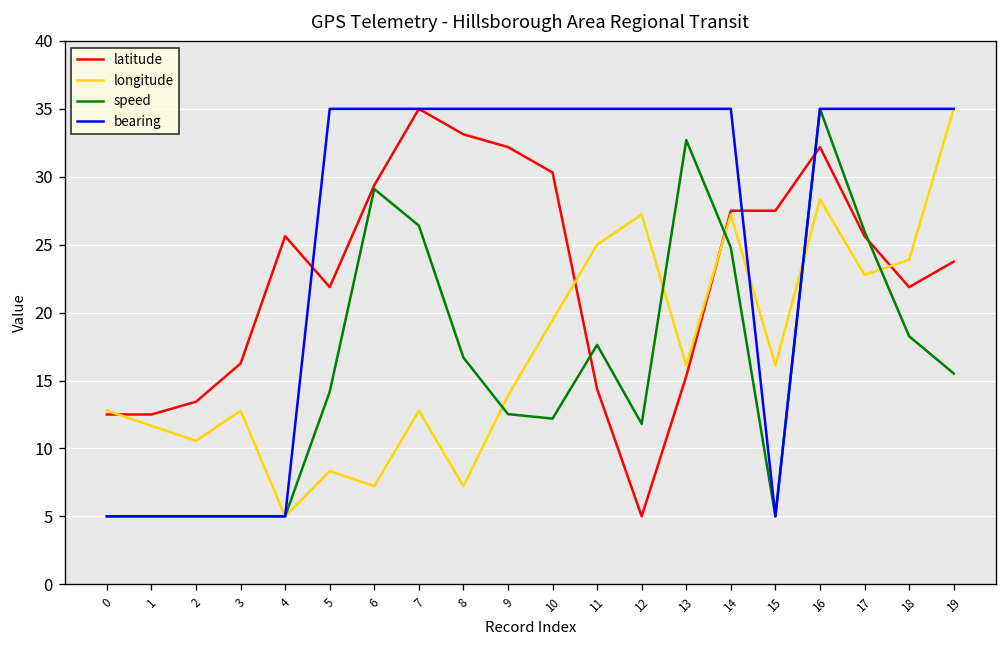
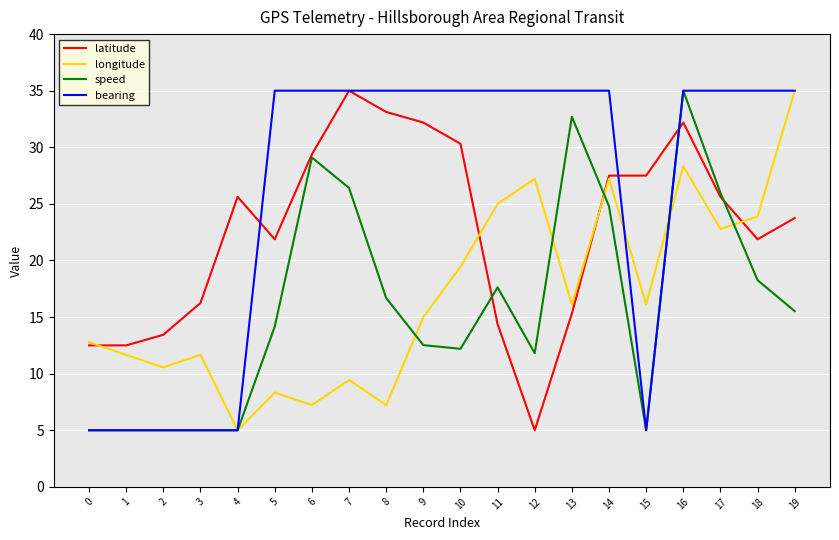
longitude, 3: 12.8 -> 11.7
longitude, 7: 12.8 -> 9.4
longitude, 9: 13.9 -> 15.0
